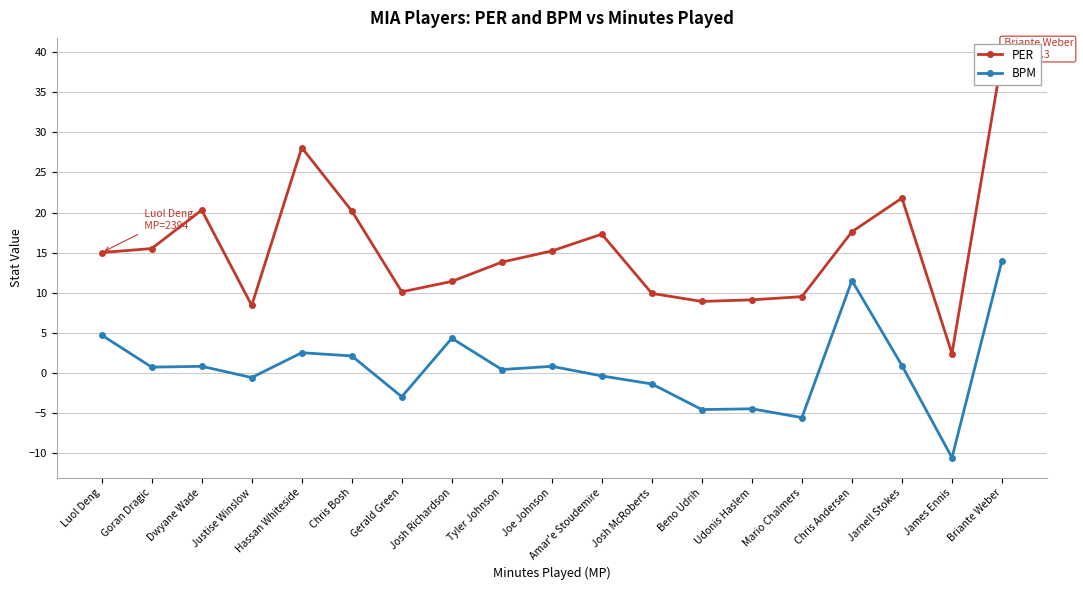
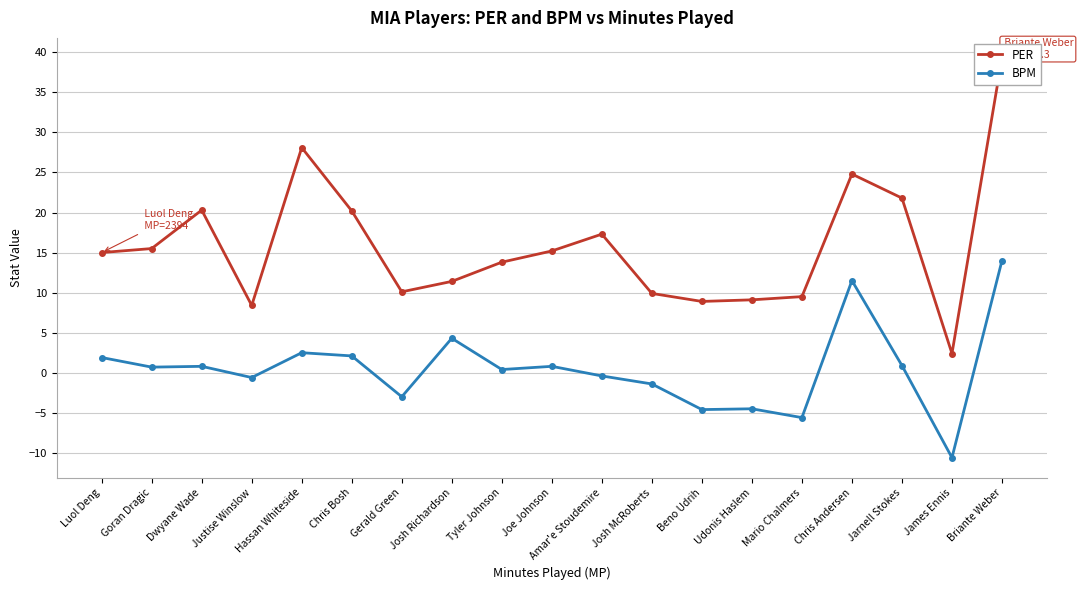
BPM, Luol Deng: 5 -> 2
PER, Chris Andersen: 18 -> 25
